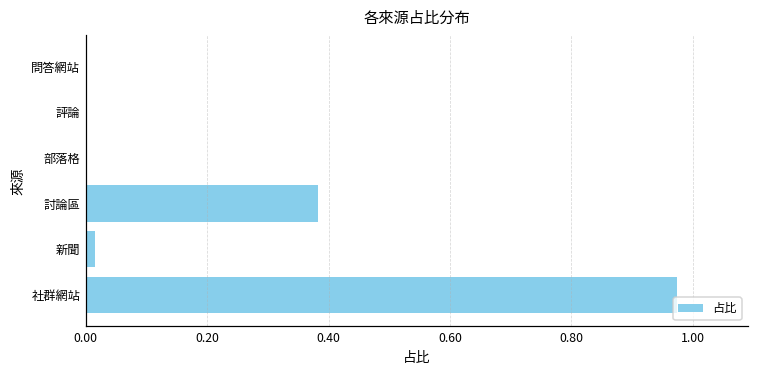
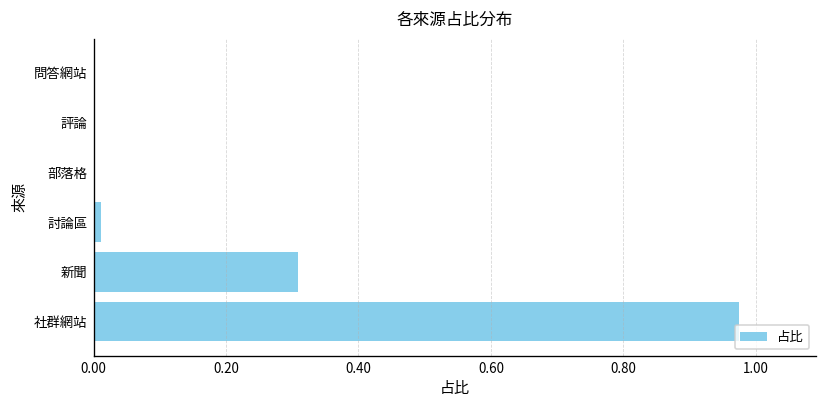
討論區: 0.38 -> 0.01
新聞: 0.01 -> 0.31
